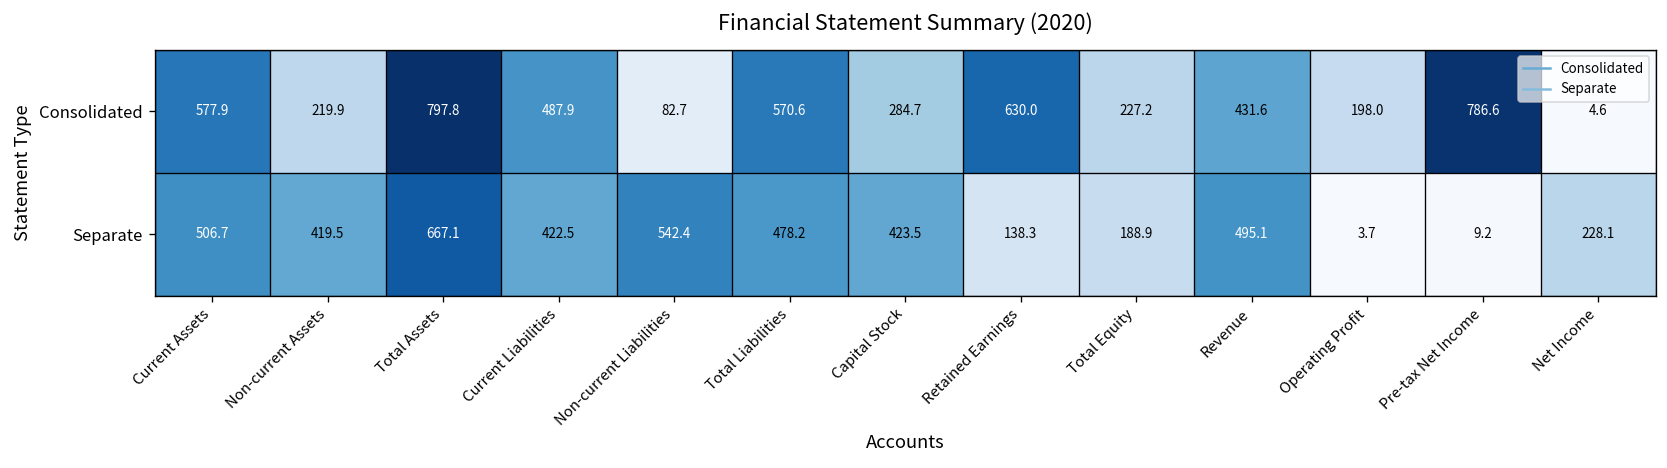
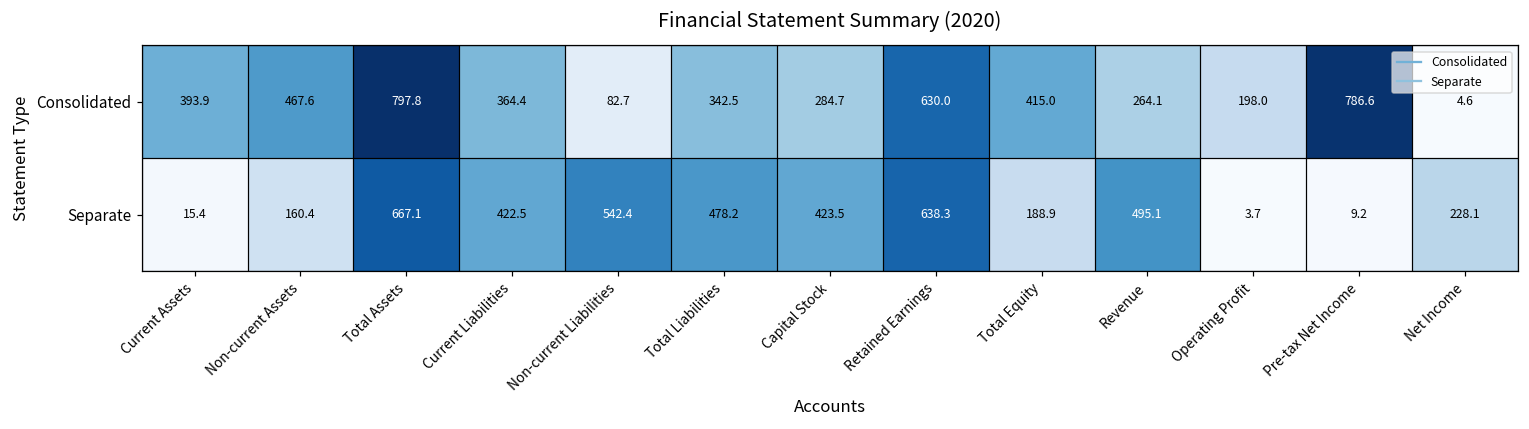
Consolidated, Current Assets: 577.9 -> 393.9
Consolidated, Non-current Assets: 219.9 -> 467.6
Consolidated, Current Liabilities: 487.9 -> 364.4
Consolidated, Total Liabilities: 570.6 -> 342.5
Consolidated, Total Equity: 227.2 -> 415.0
Consolidated, Revenue: 431.6 -> 264.1
Separate, Current Assets: 506.7 -> 15.4
Separate, Non-current Assets: 419.5 -> 160.4
Separate, Retained Earnings: 138.3 -> 638.3
